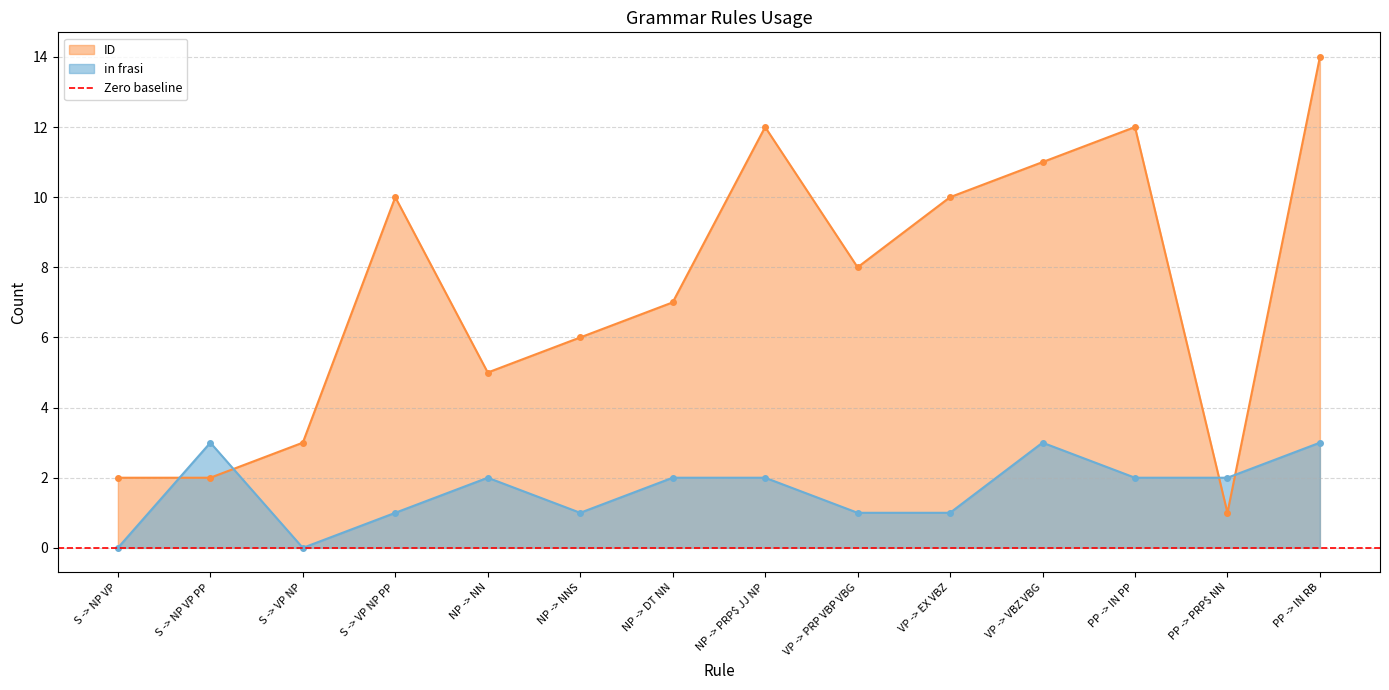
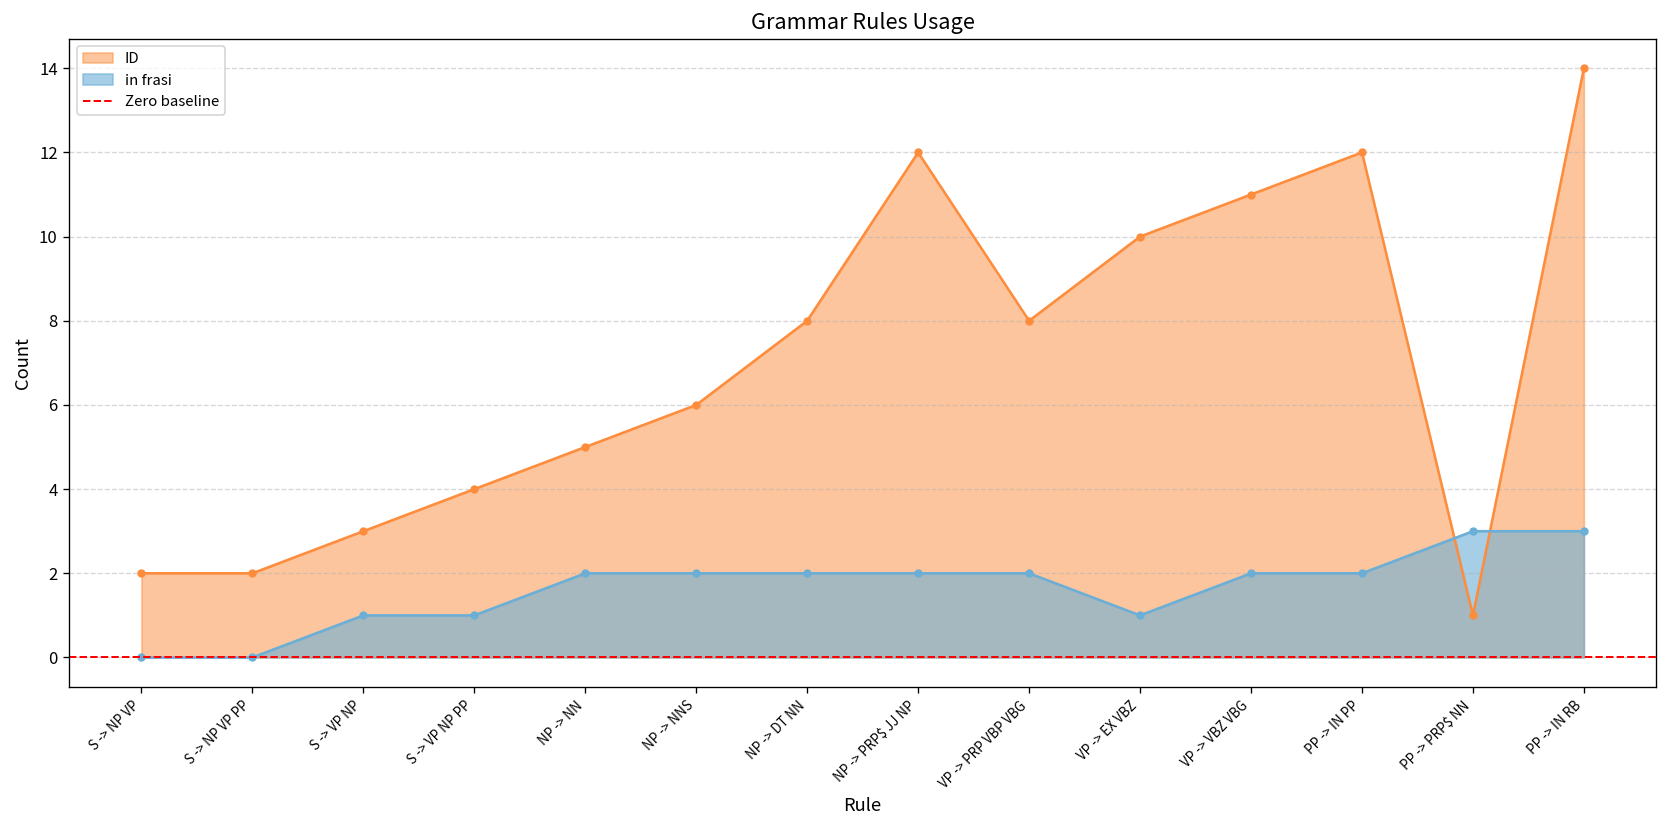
in frasi, S -> NP VP PP: 3 -> 0
in frasi, S -> VP NP: 0 -> 1
ID, S -> VP NP PP: 10 -> 4
in frasi, NP -> NNS: 1 -> 2
ID, NP -> DT NN: 7 -> 8
in frasi, VP -> PRP VBP VBG: 1 -> 2
in frasi, VP -> VBZ VBG: 3 -> 2
in frasi, PP -> PRP$ NN: 2 -> 3
